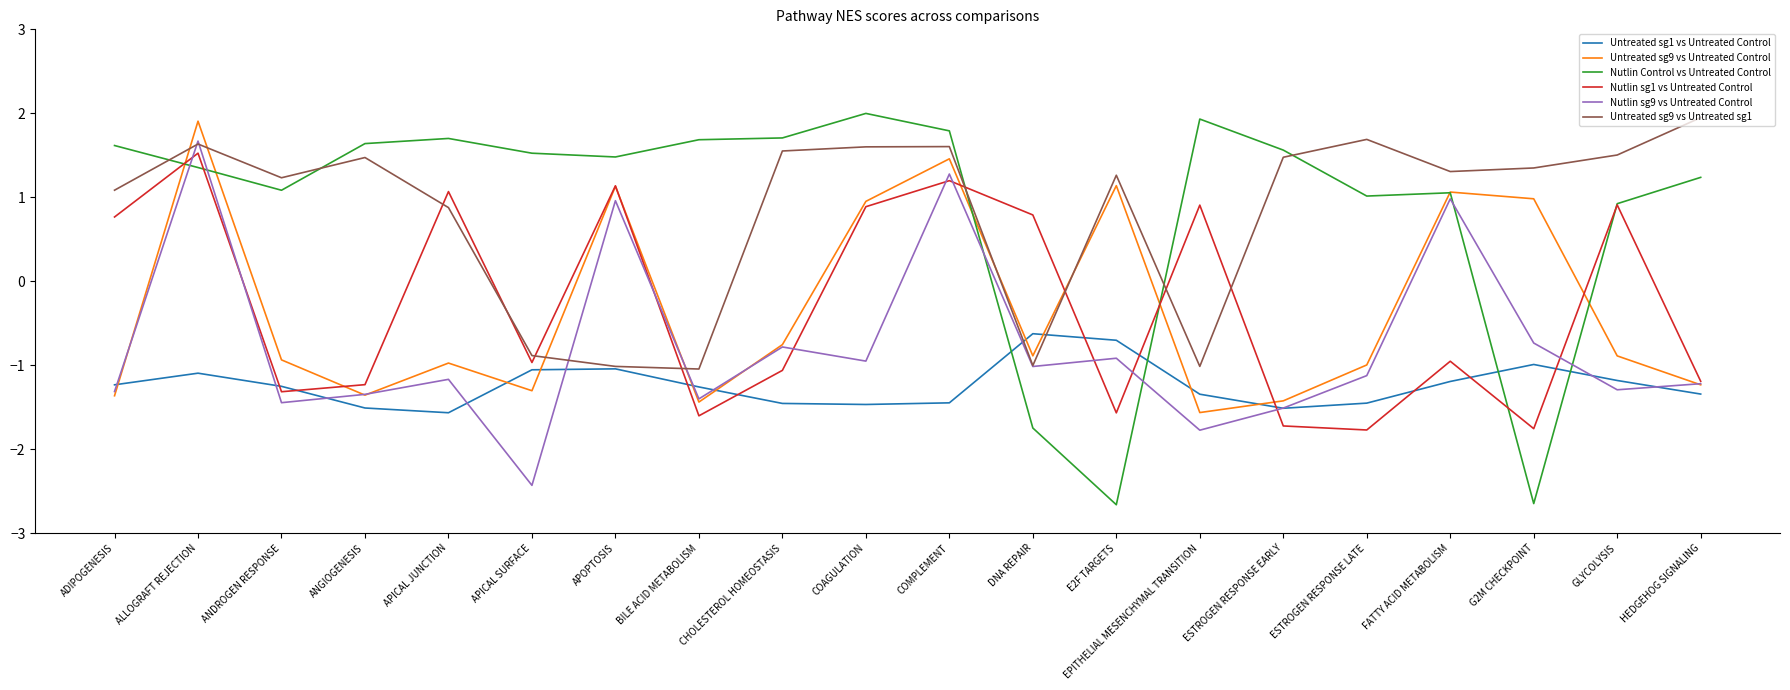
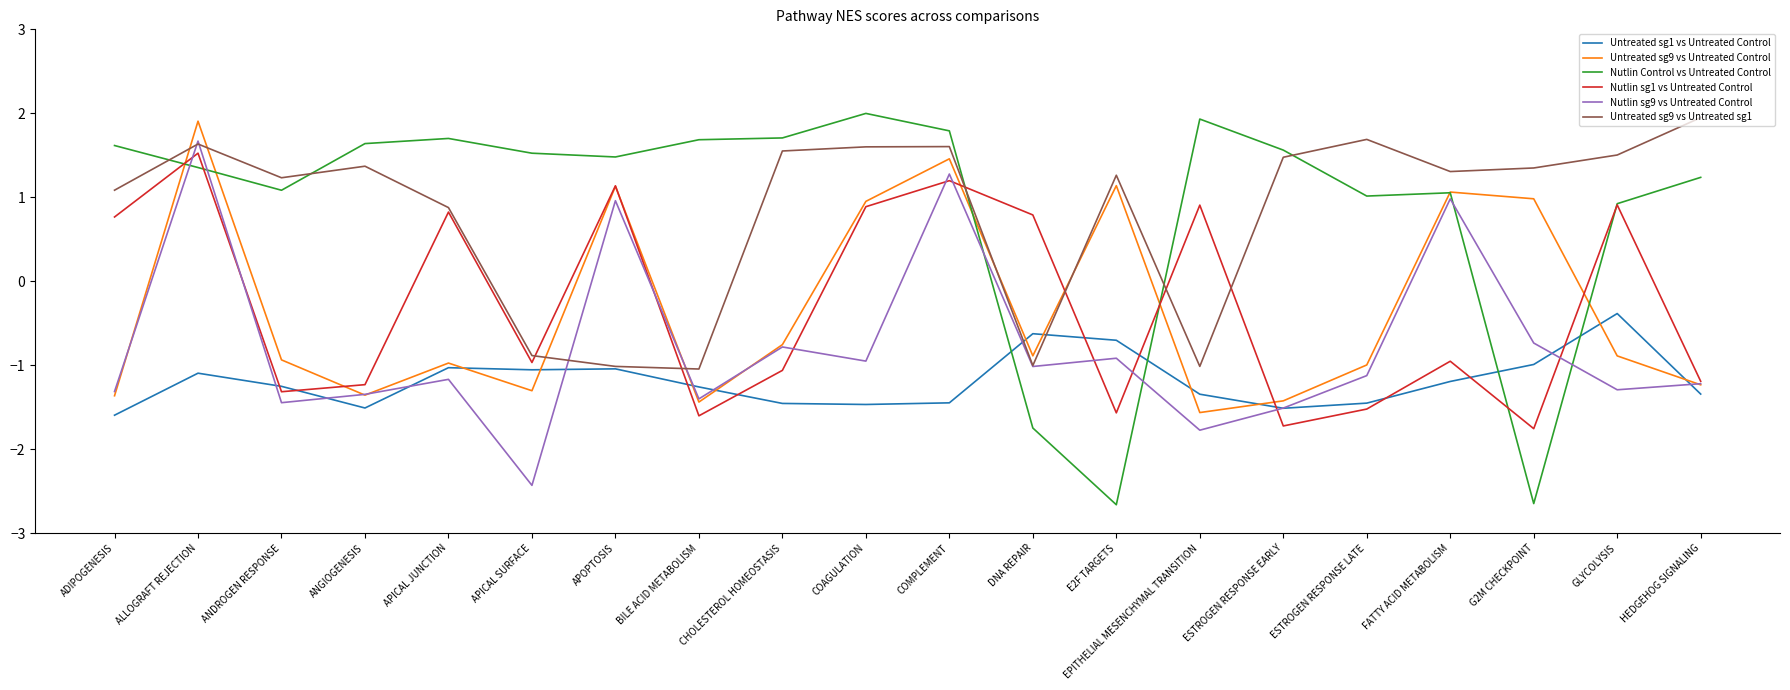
Untreated sg1 vs Untreated Control, ADIPOGENESIS: -1.2 -> -1.6
Untreated sg9 vs Untreated sg1, ANGIOGENESIS: 1.5 -> 1.4
Untreated sg1 vs Untreated Control, APICAL JUNCTION: -1.6 -> -1.0
Nutlin sg1 vs Untreated Control, APICAL JUNCTION: 1.1 -> 0.8
Nutlin sg1 vs Untreated Control, ESTROGEN RESPONSE LATE: -1.8 -> -1.5
Untreated sg1 vs Untreated Control, GLYCOLYSIS: -1.2 -> -0.4
